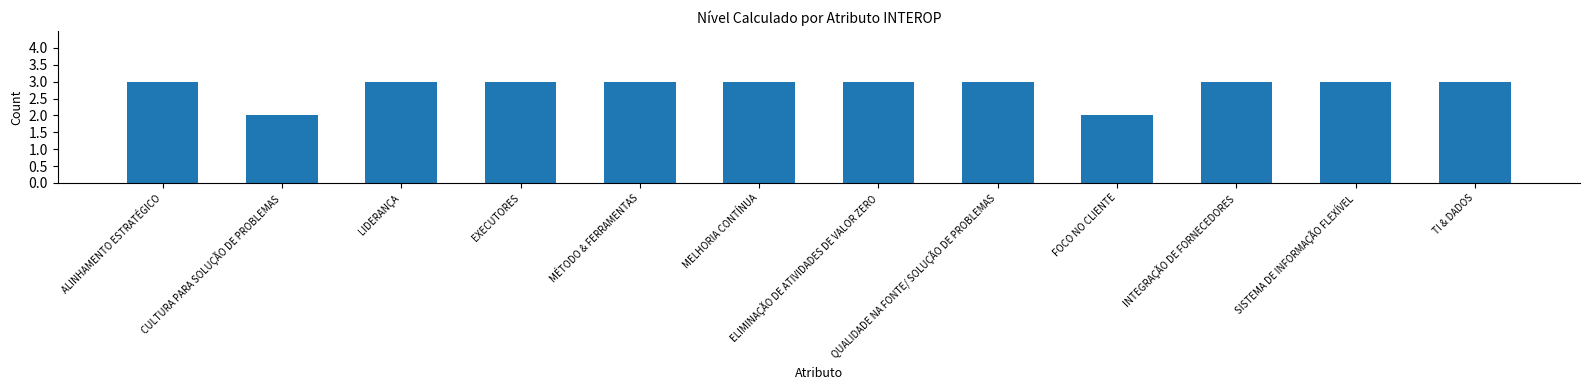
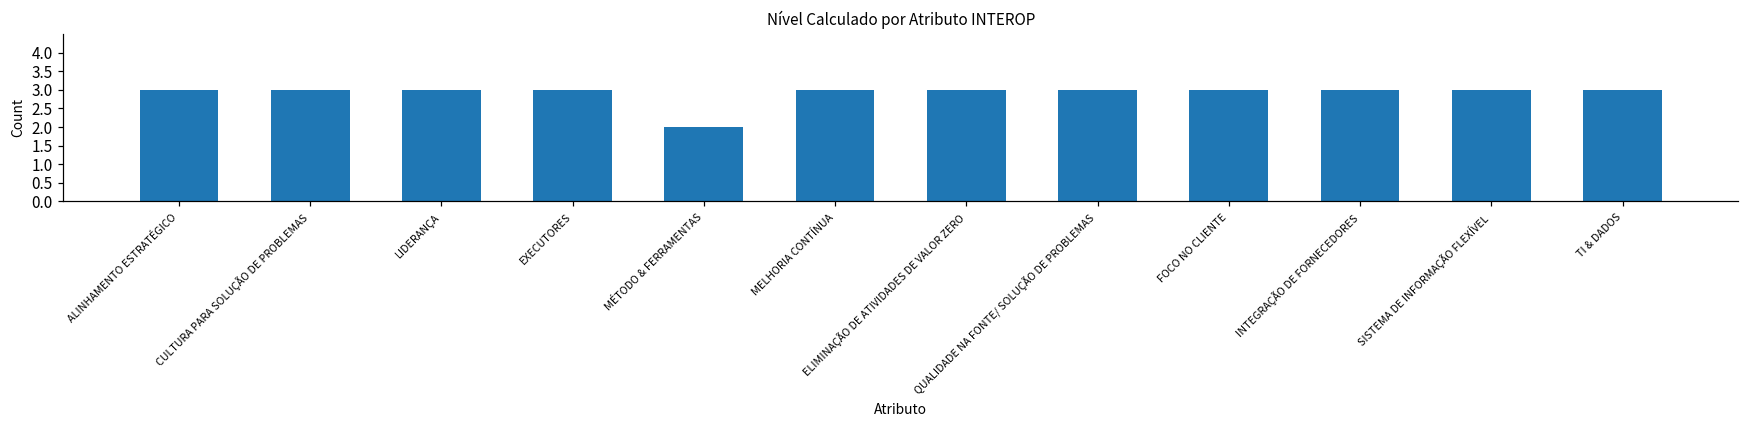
CULTURA PARA SOLUÇÃO DE PROBLEMAS: 2 -> 3
MÉTODO & FERRAMENTAS: 3 -> 2
FOCO NO CLIENTE: 2 -> 3
